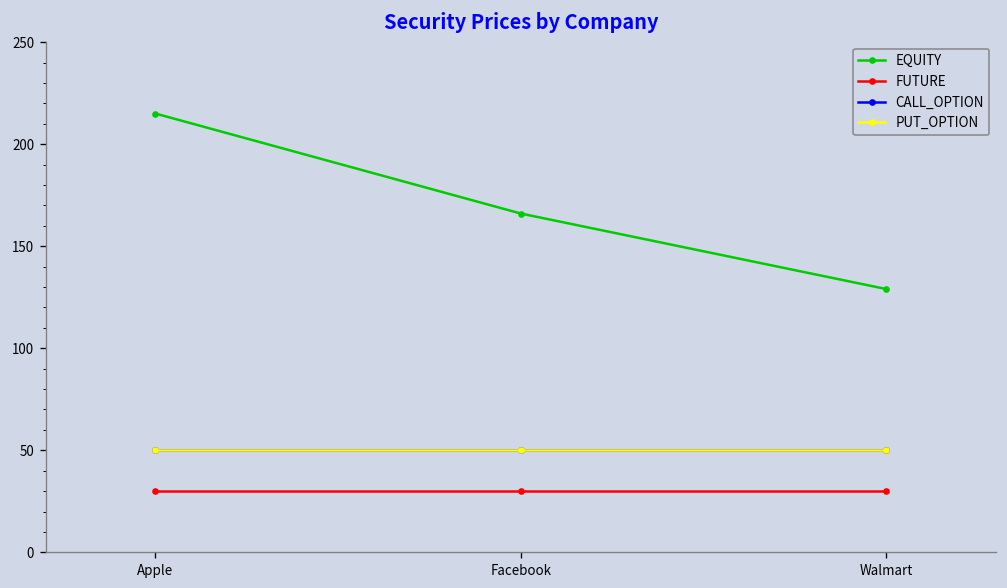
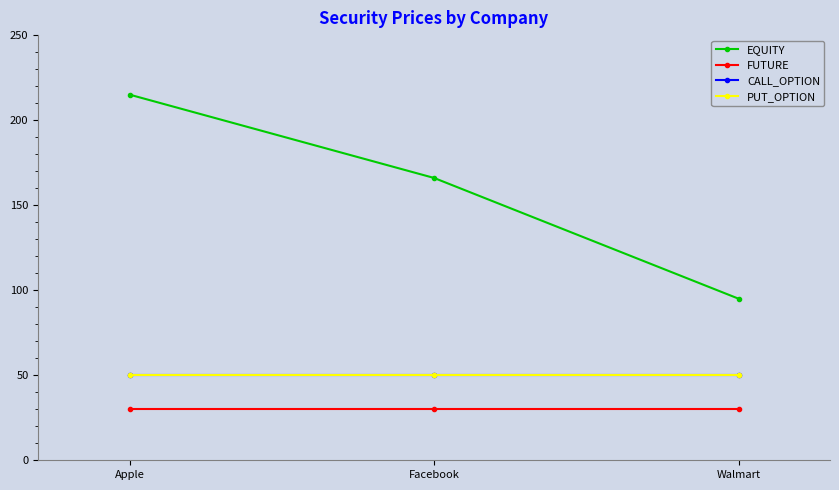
EQUITY, Walmart: 129 -> 95
